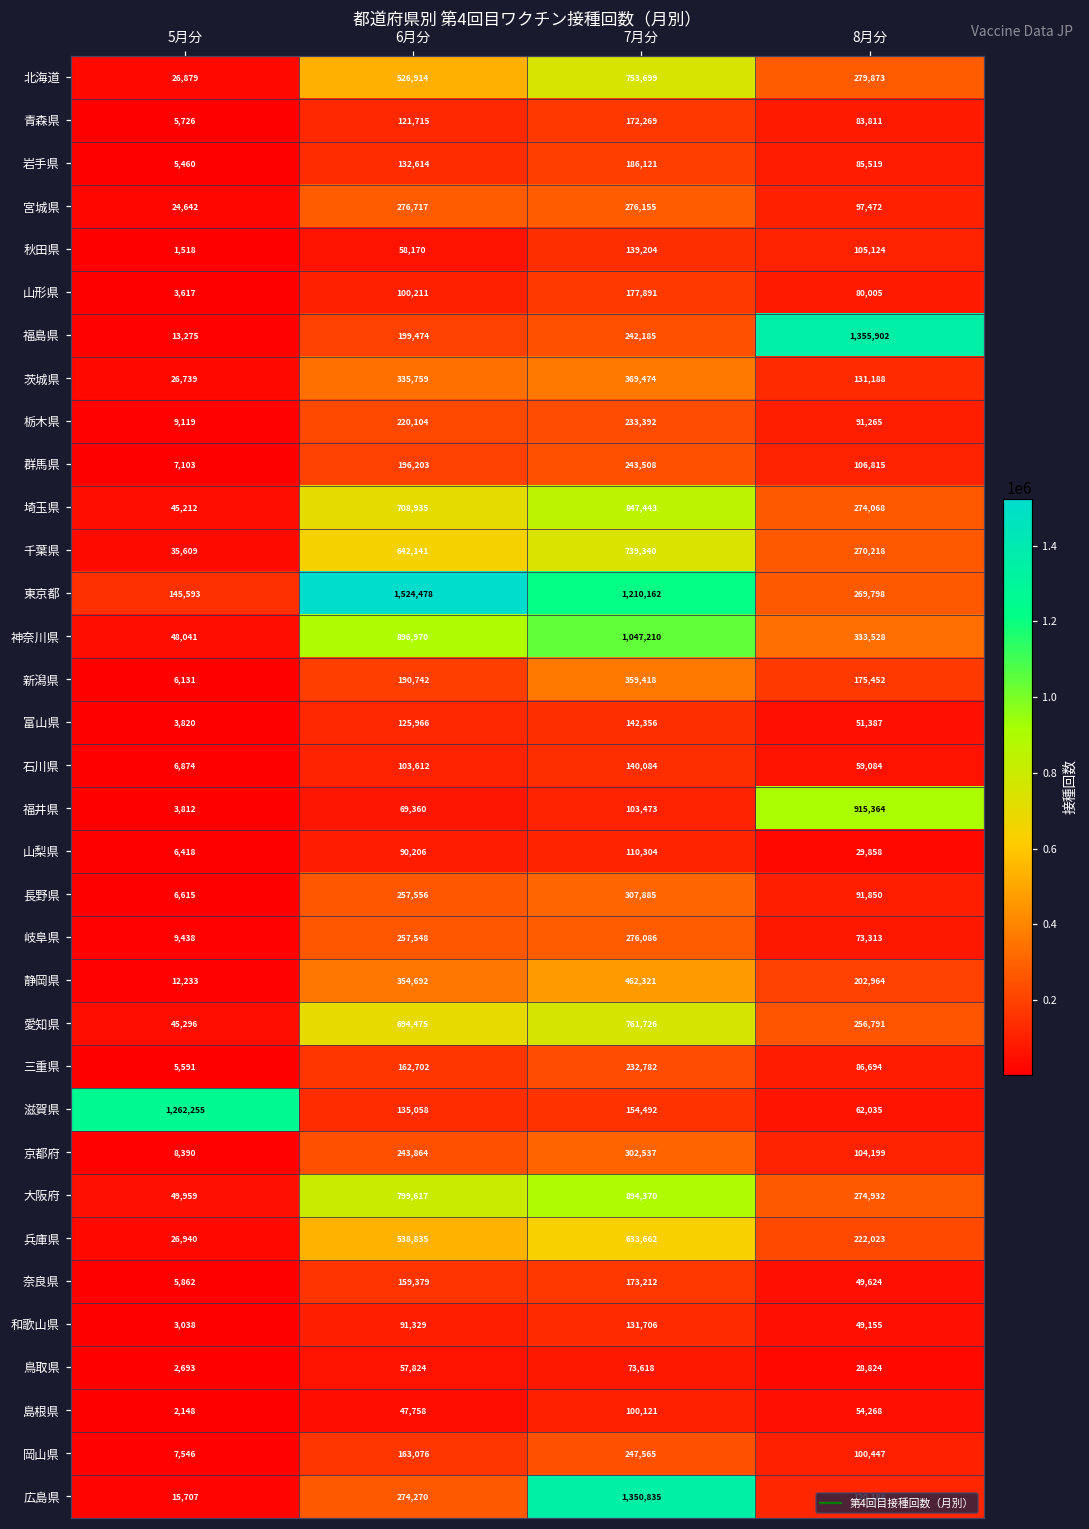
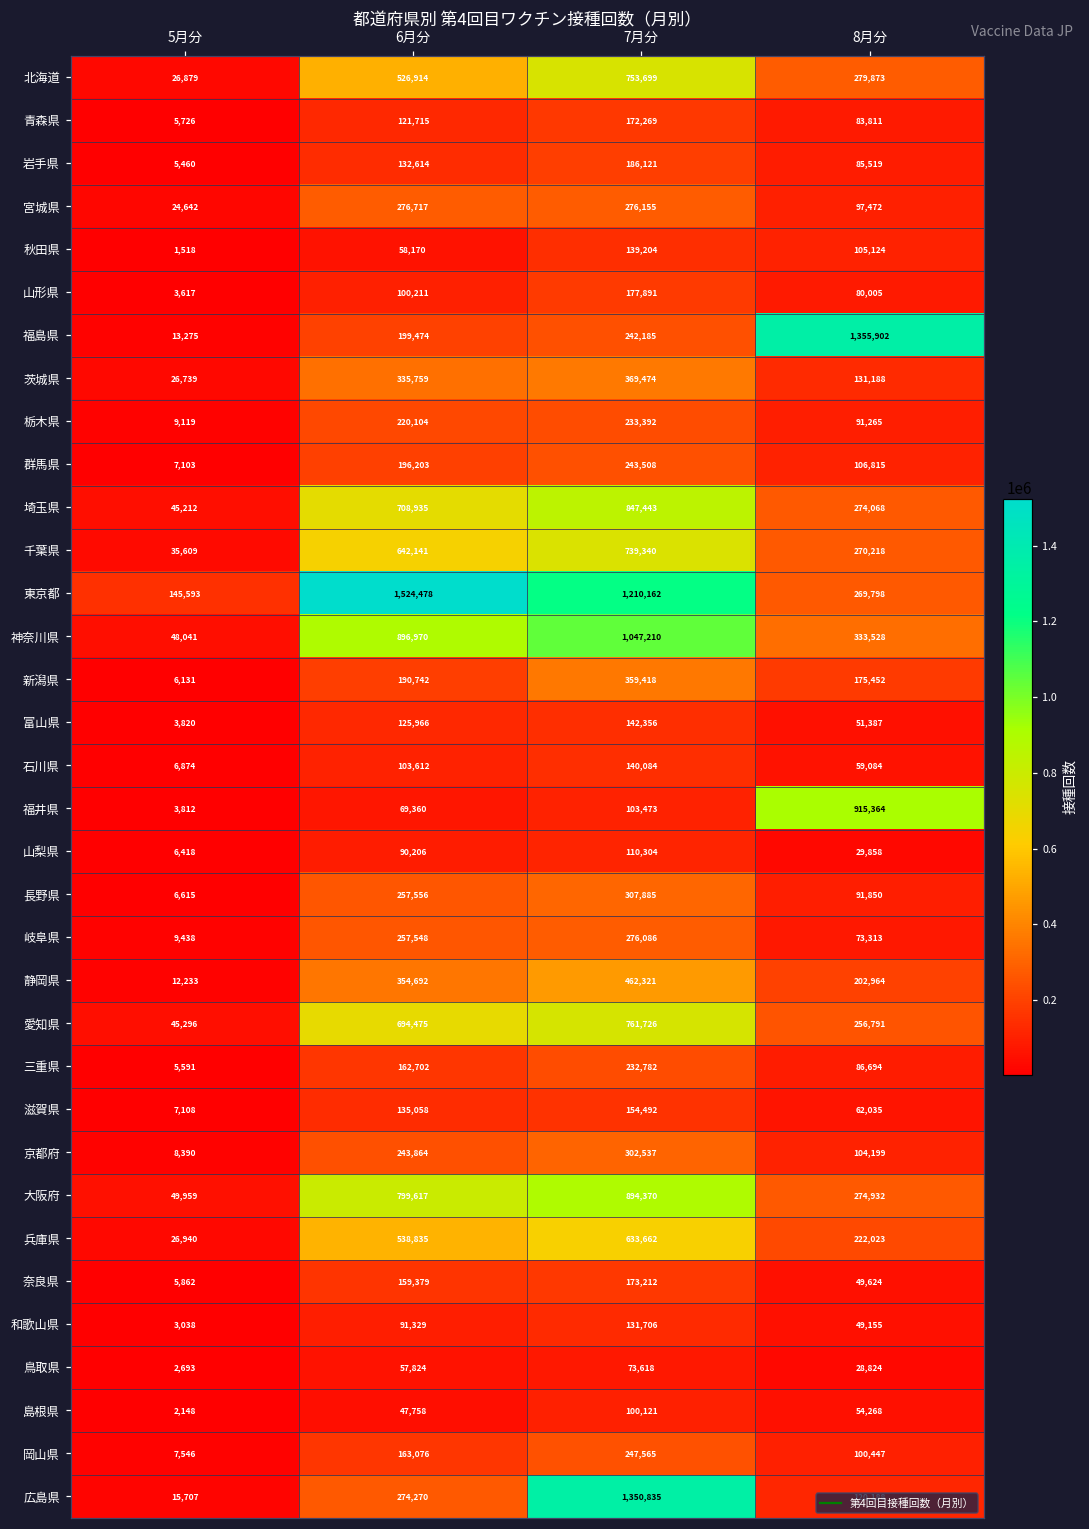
滋賀県, 5月分: 1,262,255 -> 7,108
